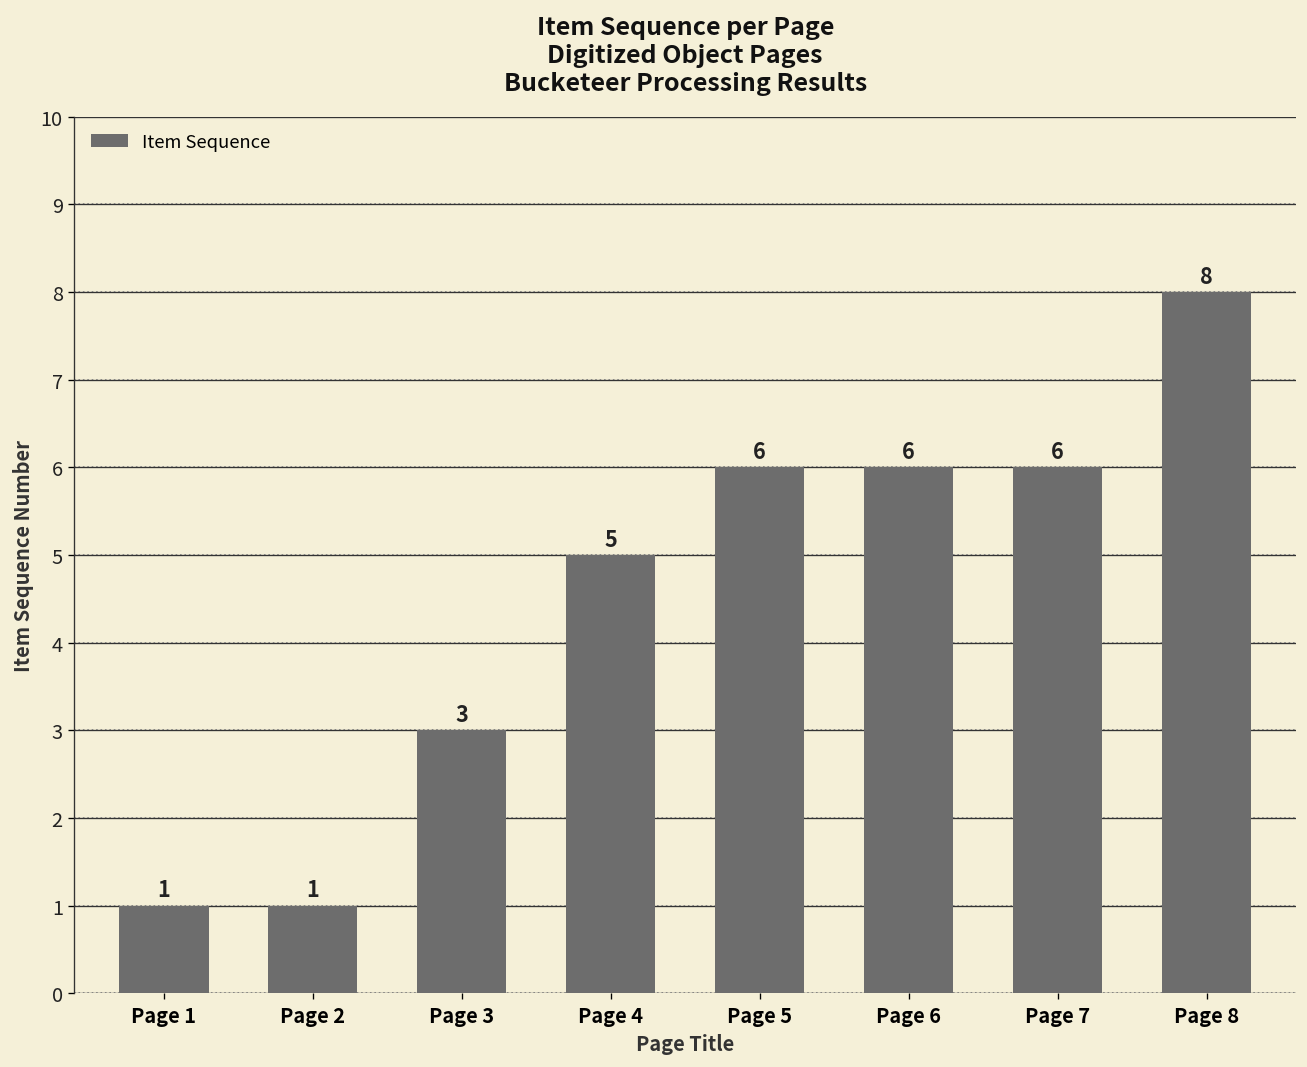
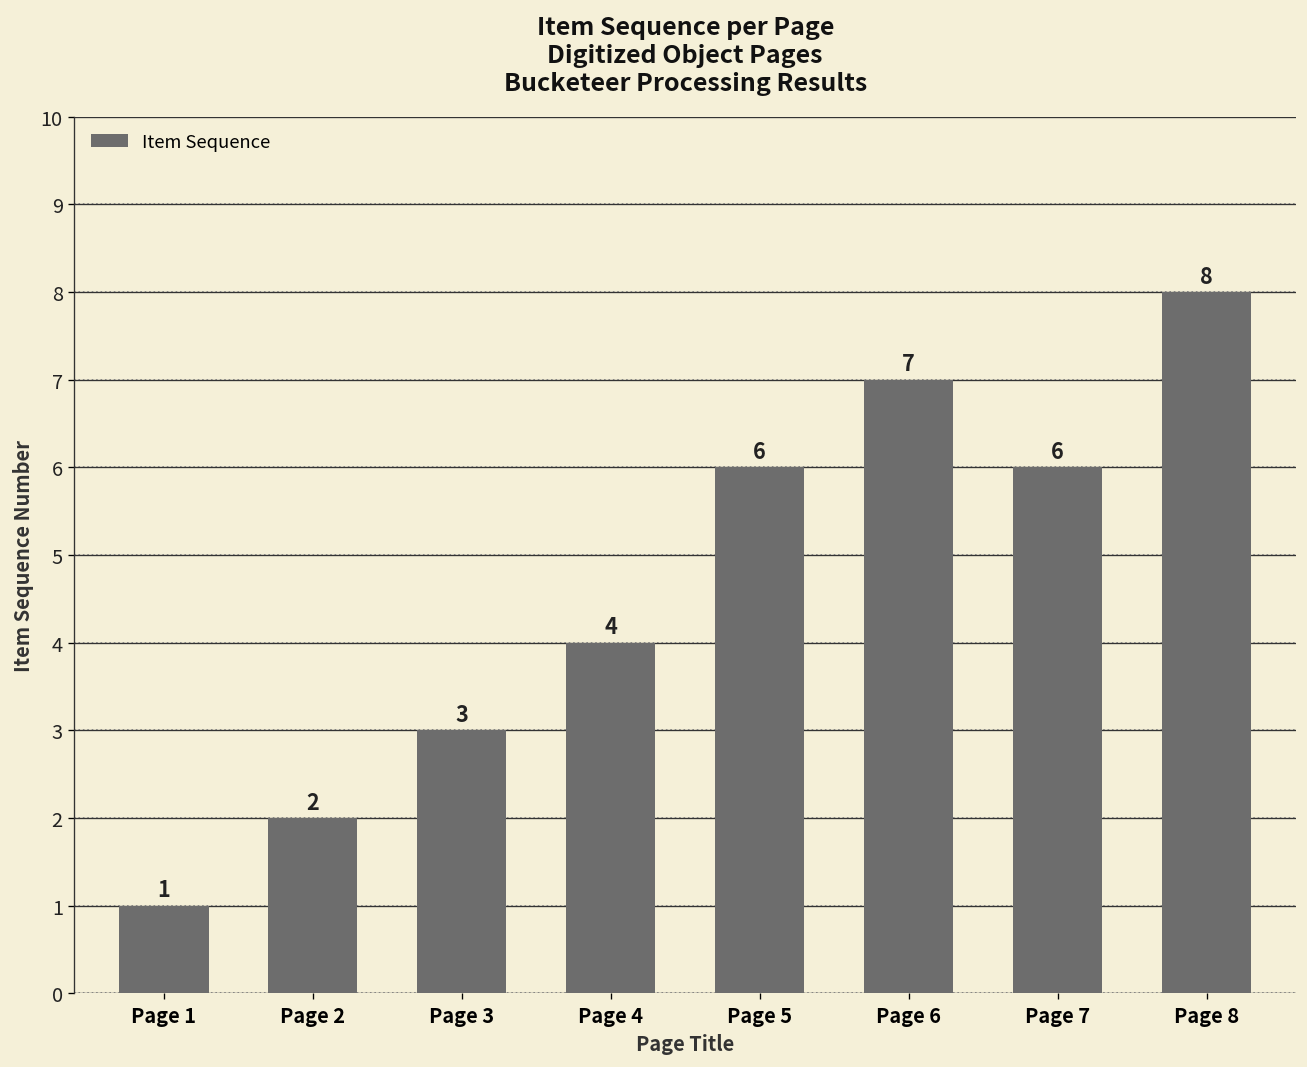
Page 2: 1 -> 2
Page 4: 5 -> 4
Page 6: 6 -> 7
